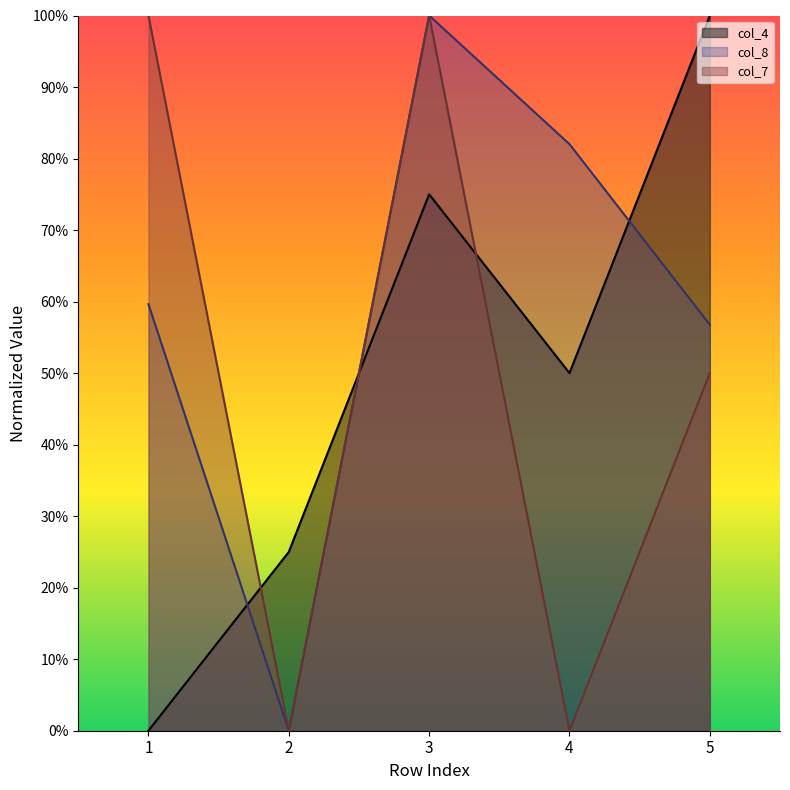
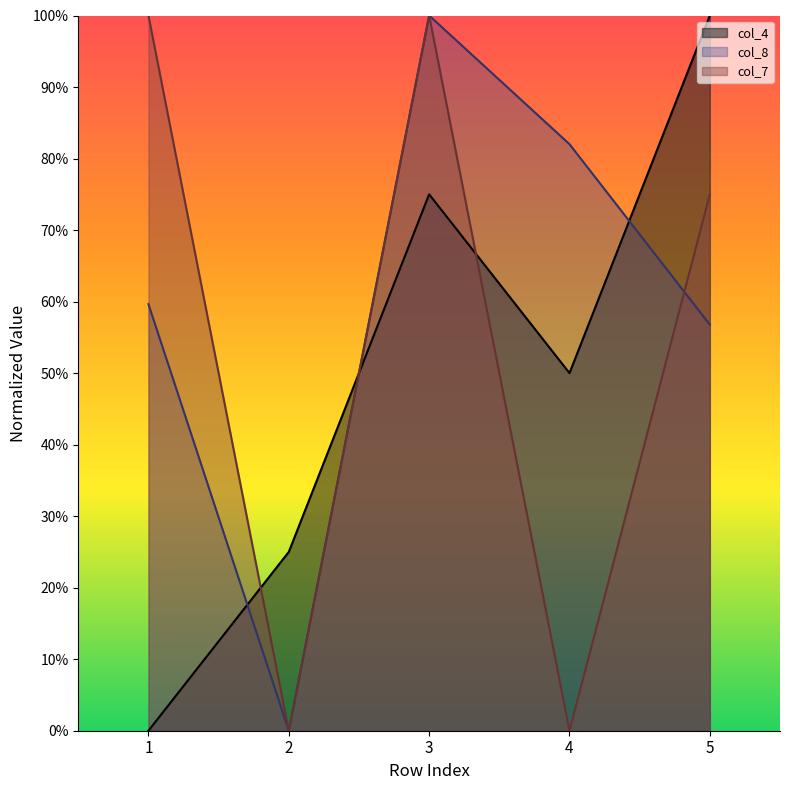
col_7, 5: 50% -> 75%
